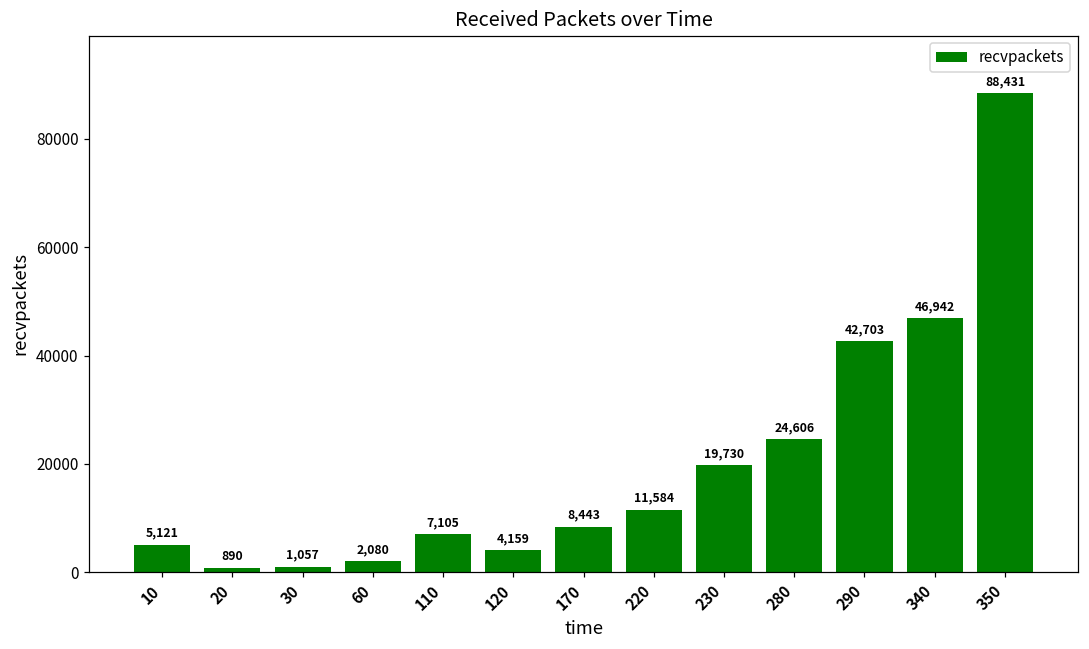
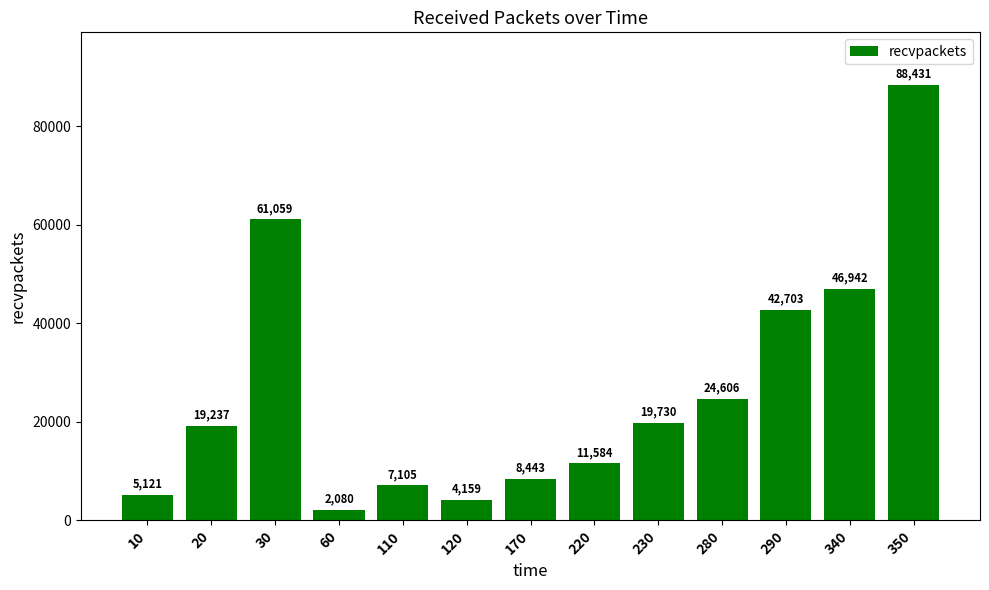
20: 890 -> 19,237
30: 1,057 -> 61,059
